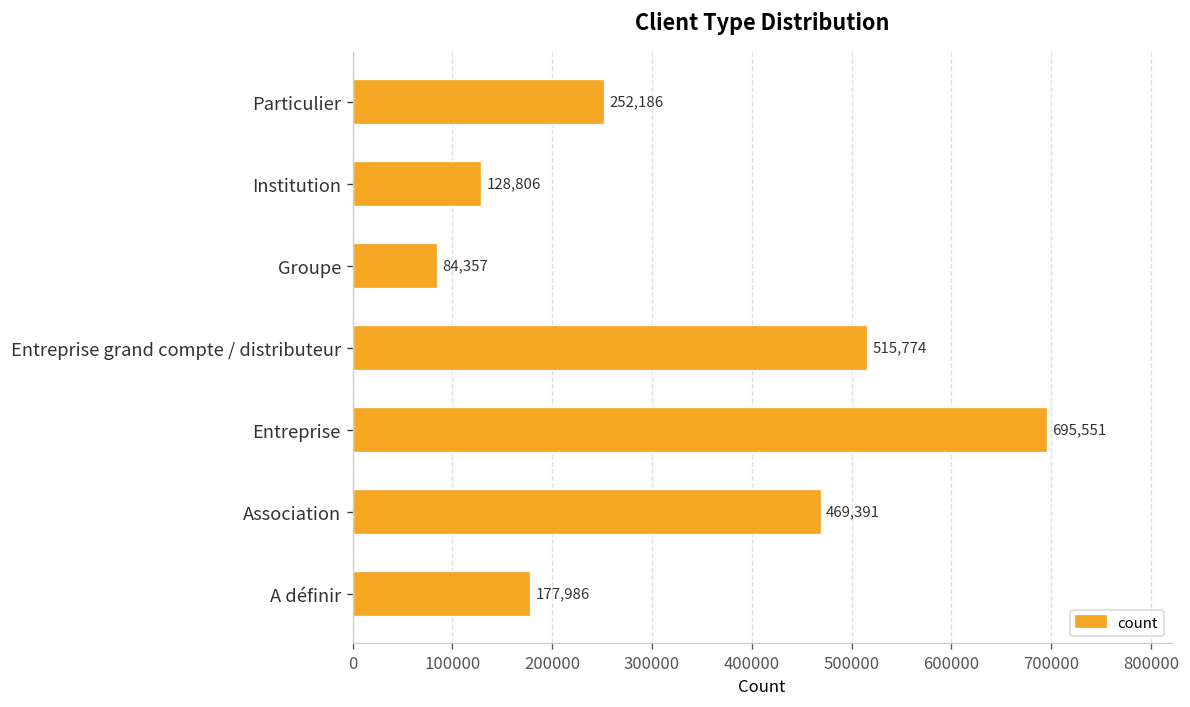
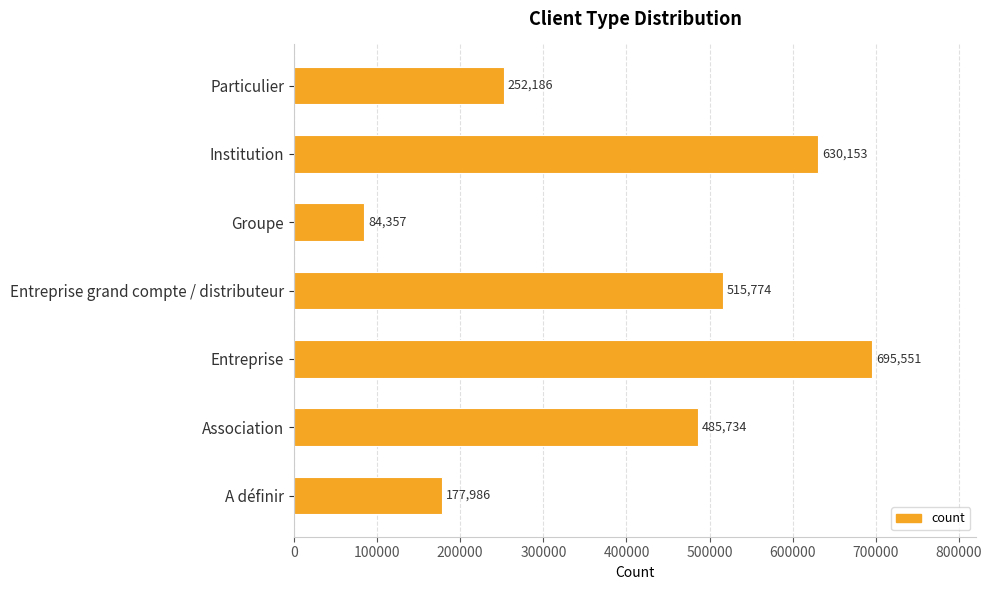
Institution: 128,806 -> 630,153
Association: 469,391 -> 485,734
